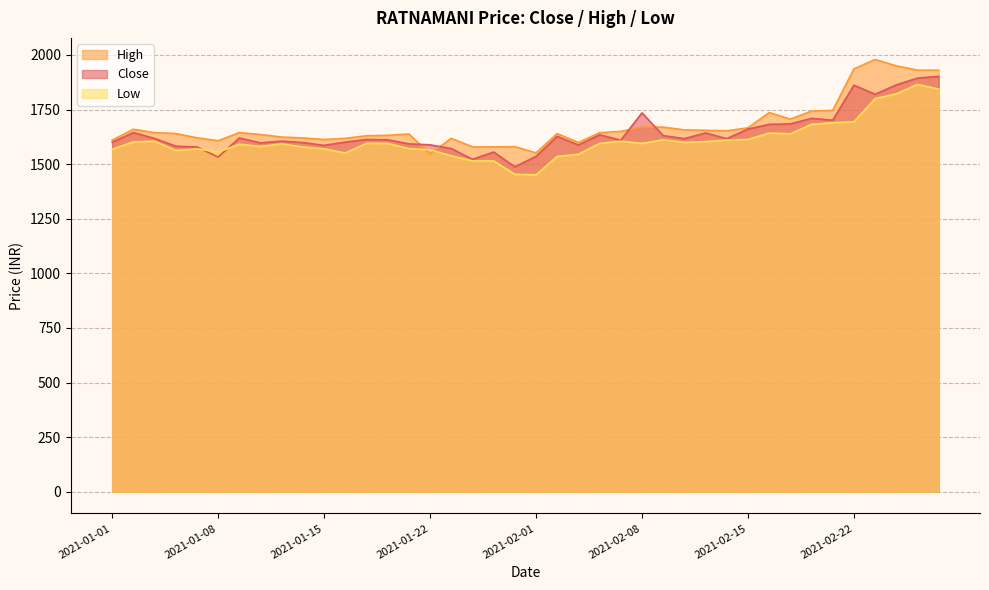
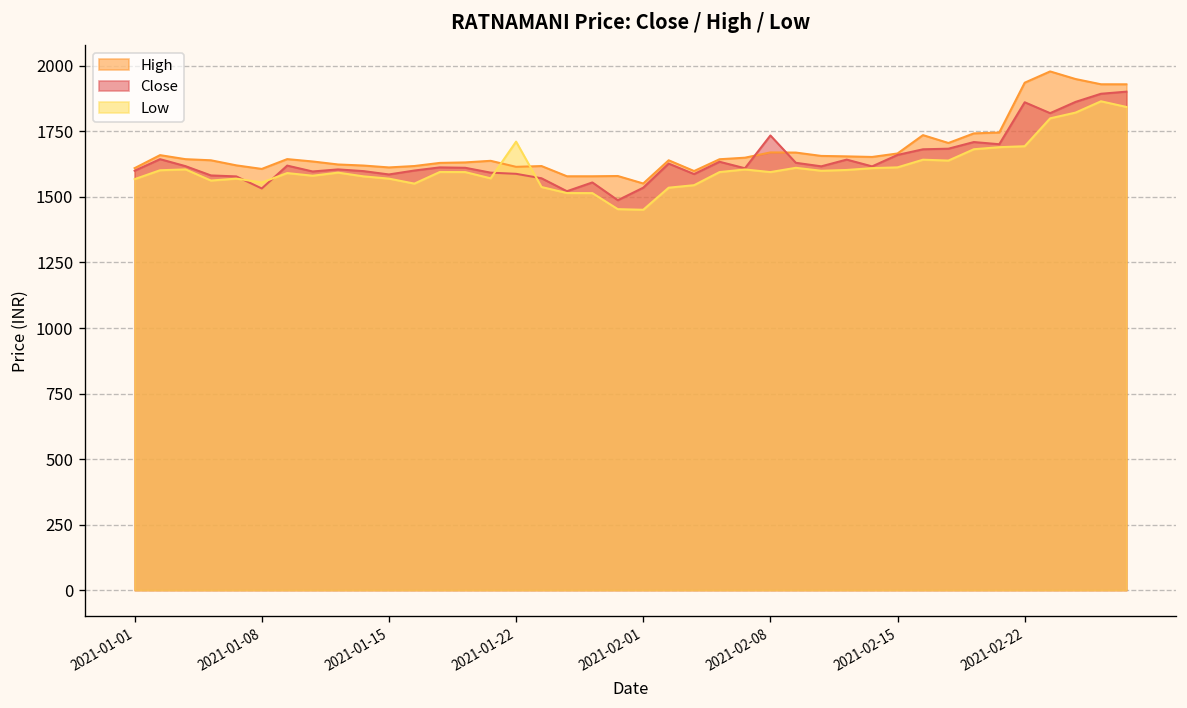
High, 2021-01-22: 1550 -> 1620
Low, 2021-01-22: 1570 -> 1710
